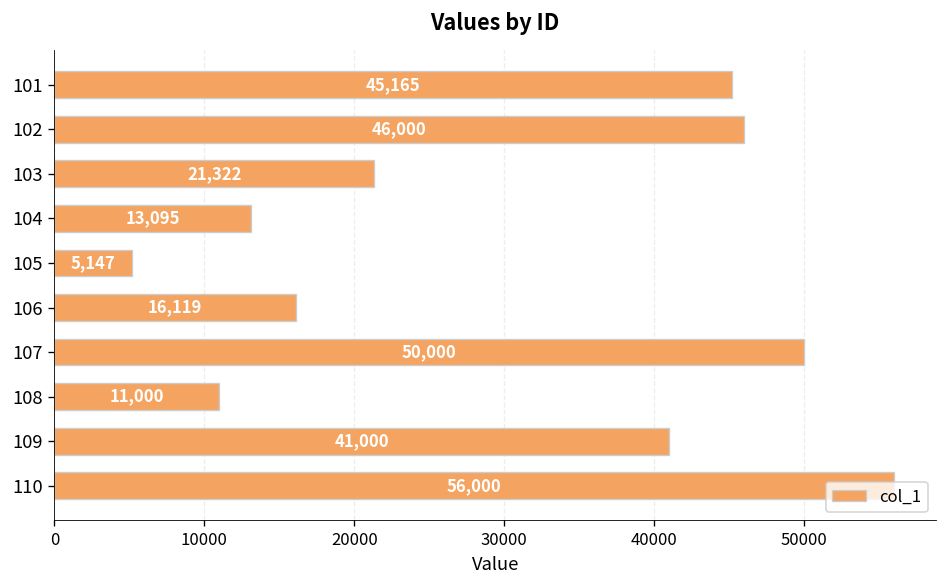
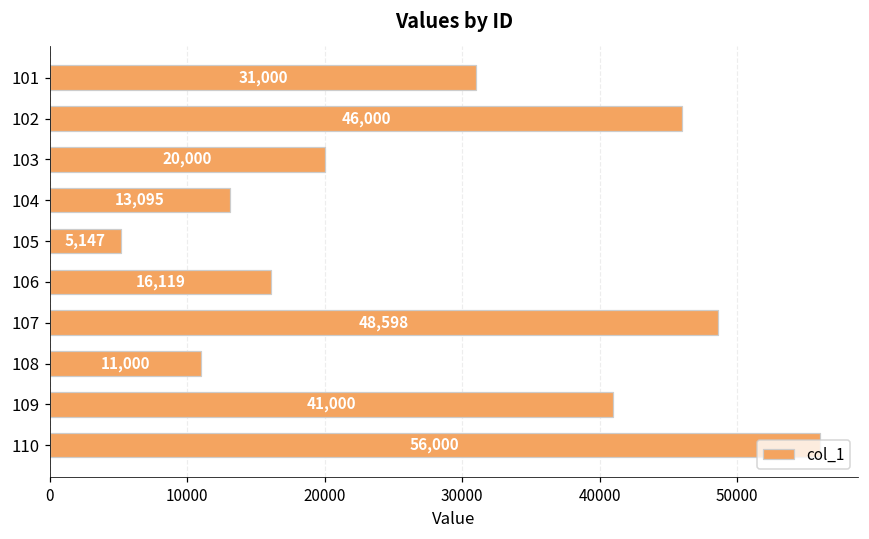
101: 45,165 -> 31,000
103: 21,322 -> 20,000
107: 50,000 -> 48,598
